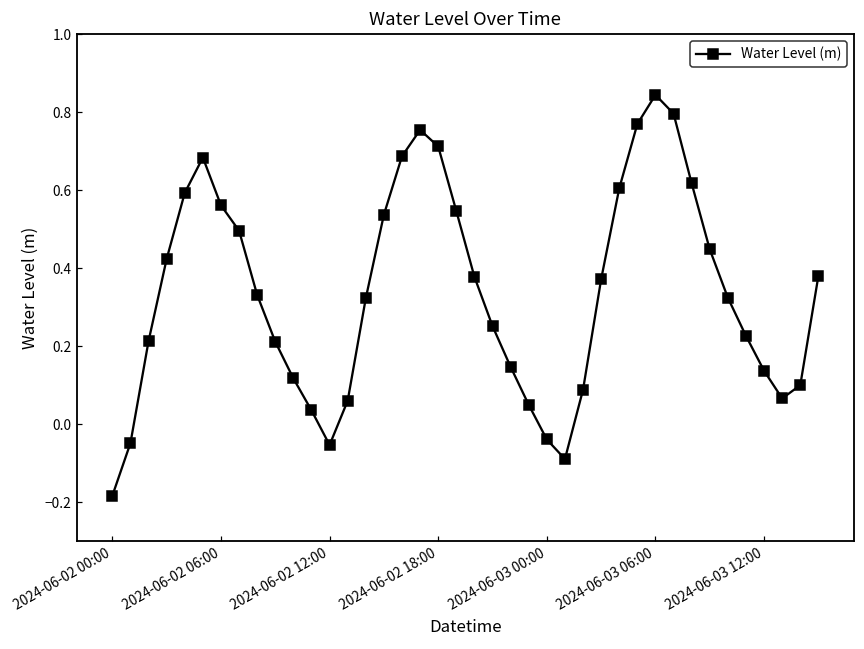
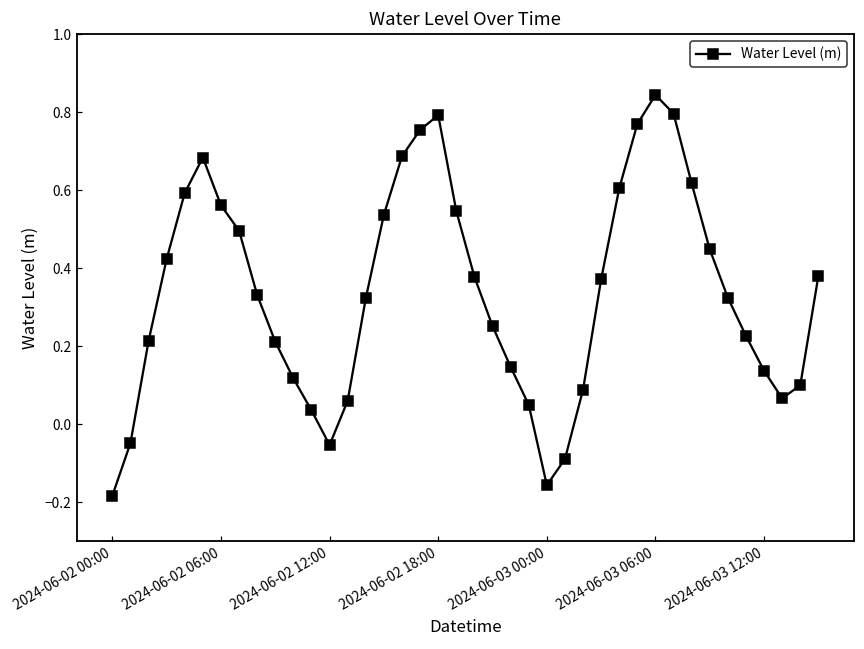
2024-06-02 18:00: 0.71 -> 0.79
2024-06-03 00:00: -0.04 -> -0.16
